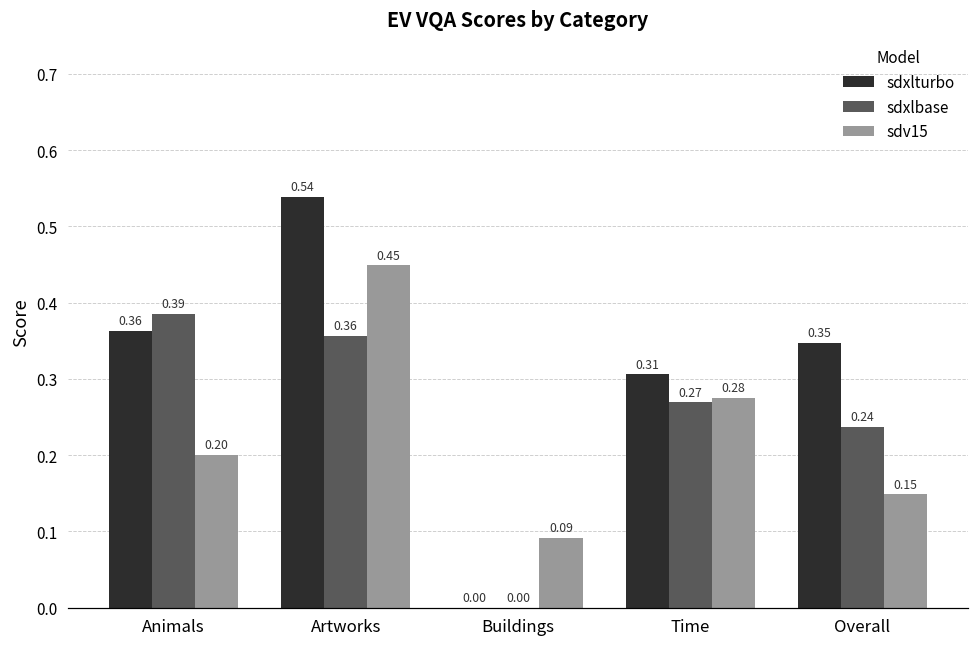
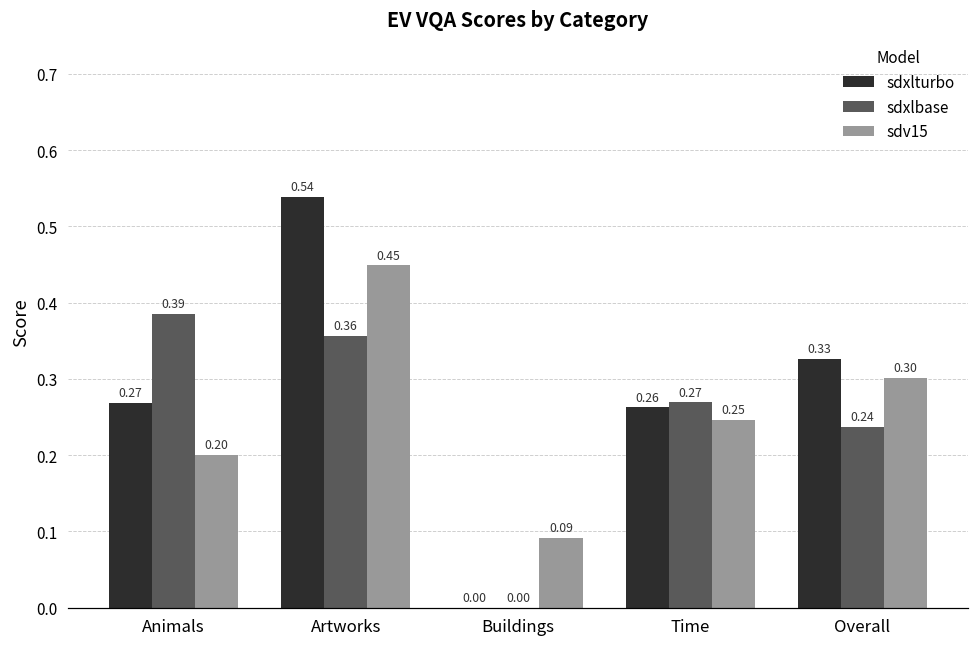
sdxlturbo, Animals: 0.36 -> 0.27
sdxlturbo, Time: 0.31 -> 0.26
sdv15, Time: 0.28 -> 0.25
sdxlturbo, Overall: 0.35 -> 0.33
sdv15, Overall: 0.15 -> 0.30
